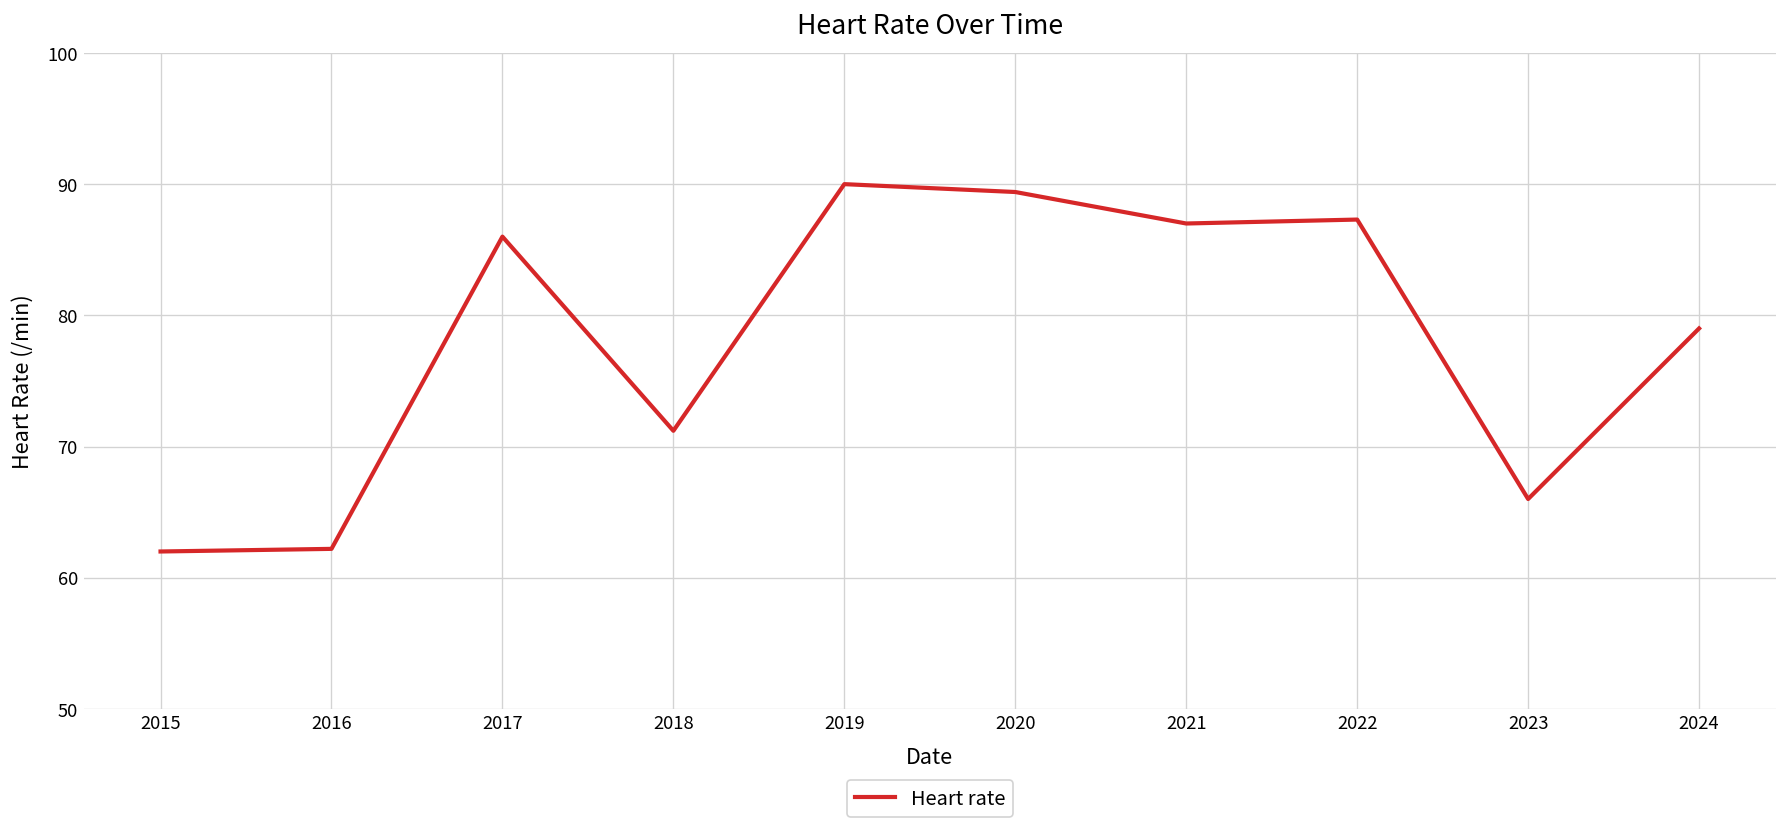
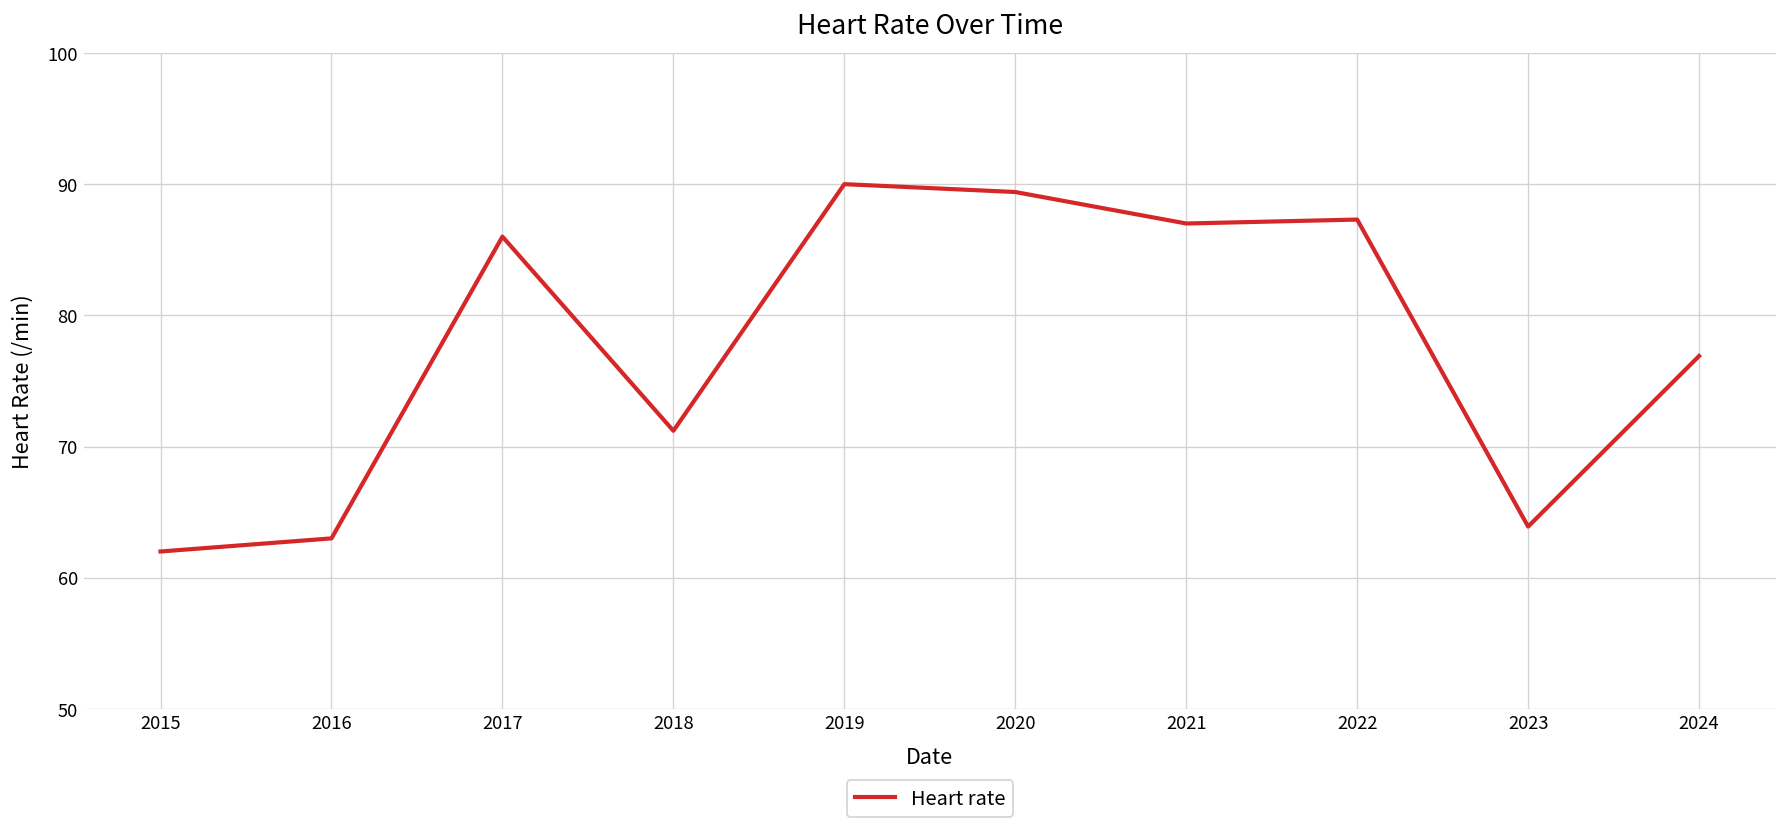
2016: 62.2 -> 63.0
2023: 66.0 -> 63.9
2024: 79.0 -> 76.9
